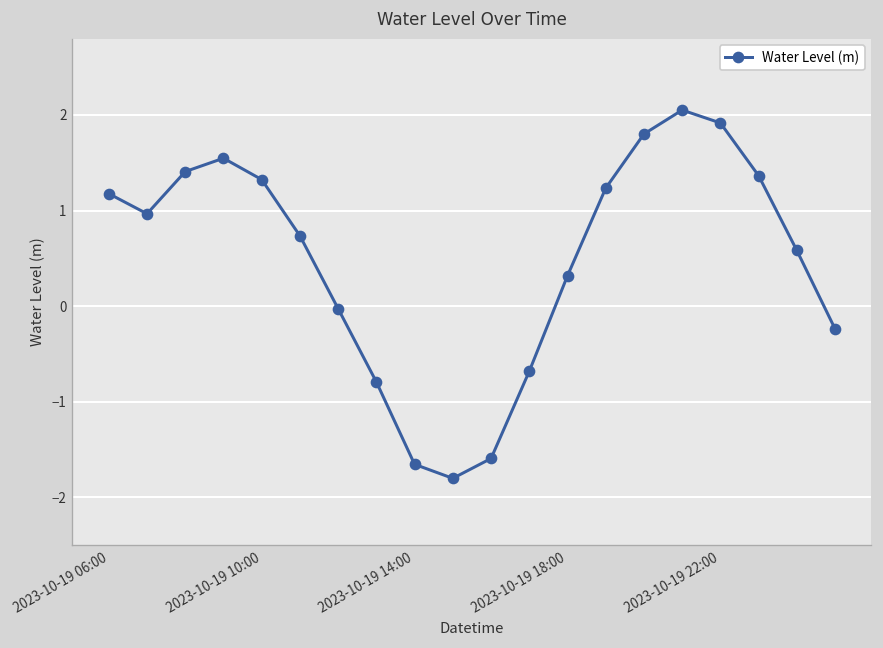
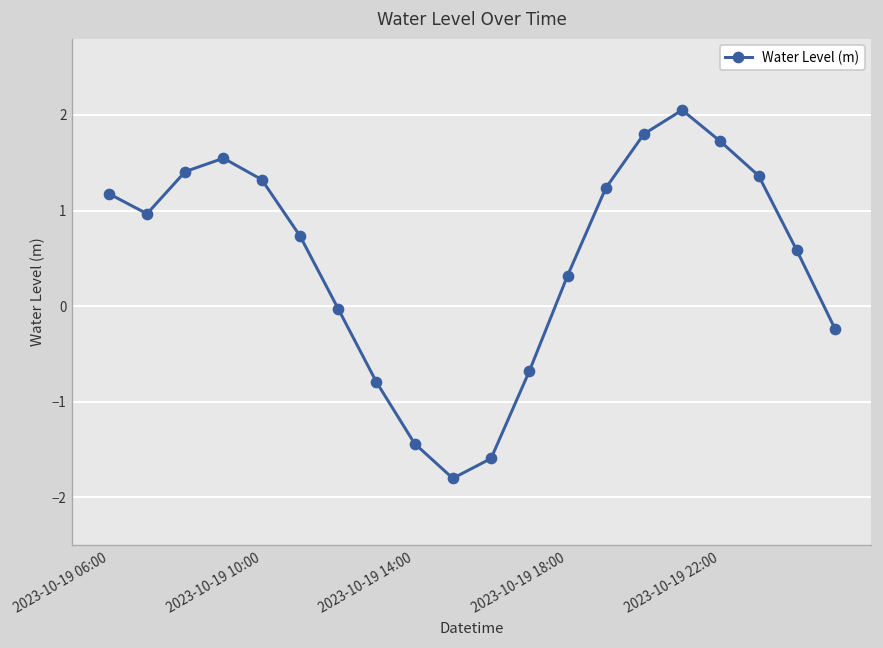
2023-10-19 14:00: -1.7 -> -1.4
2023-10-19 22:00: 1.9 -> 1.7
